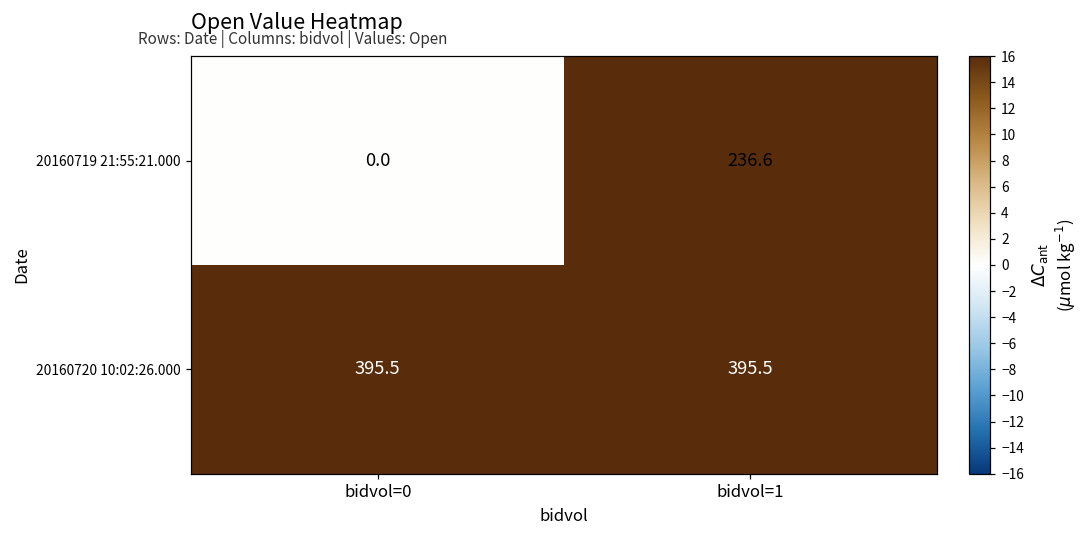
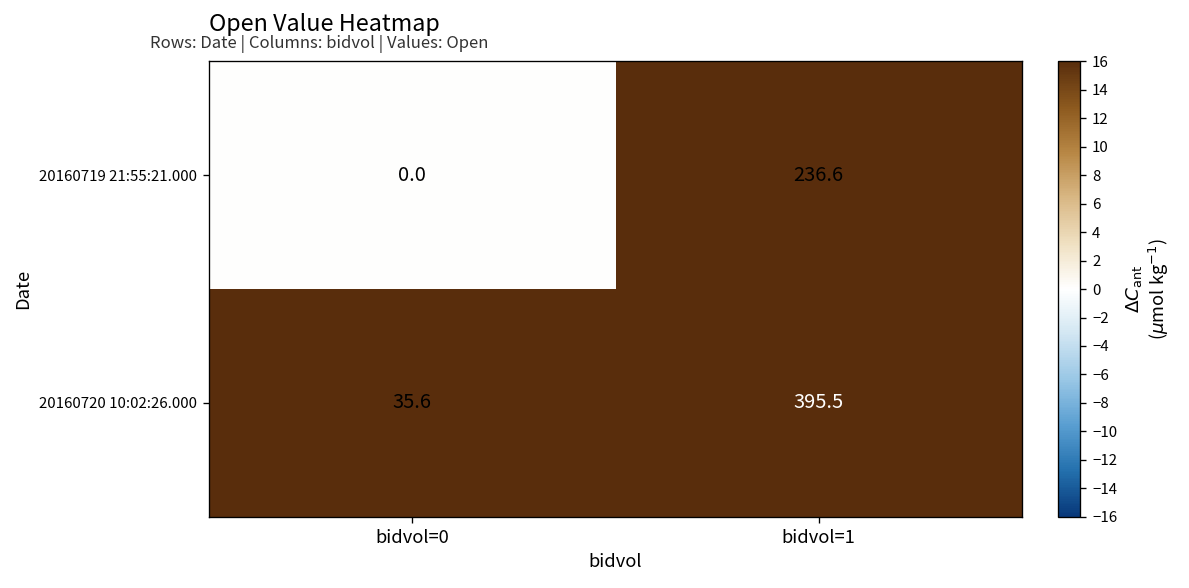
20160720 10:02:26.000, bidvol=0: 395.5 -> 35.6
